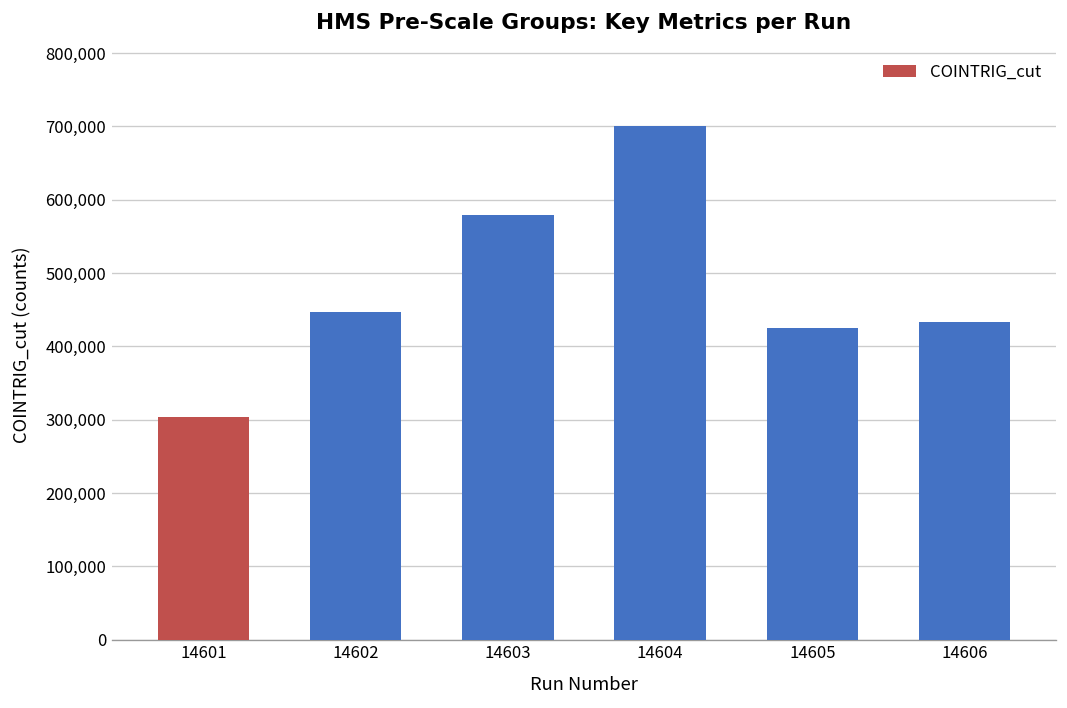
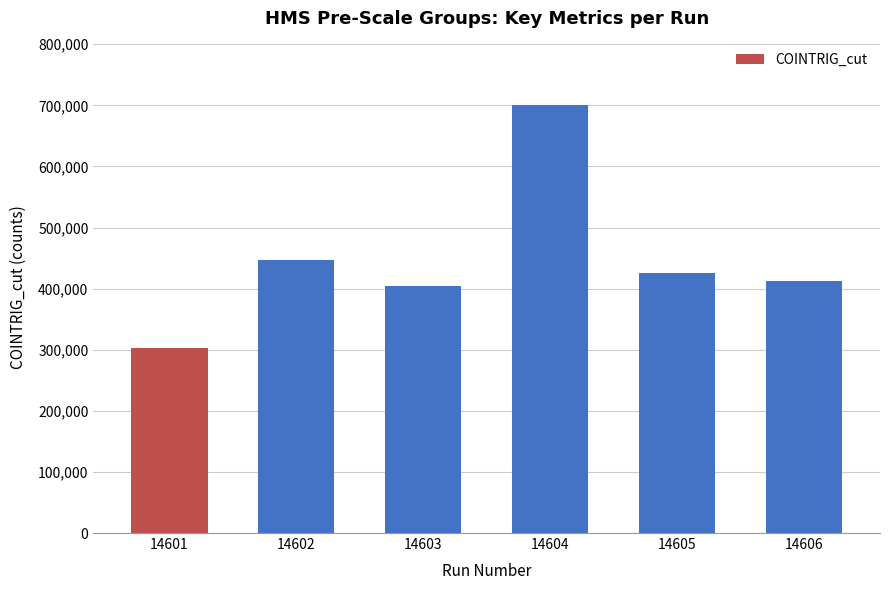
14603: 580,000 -> 400,000
14606: 430,000 -> 410,000
